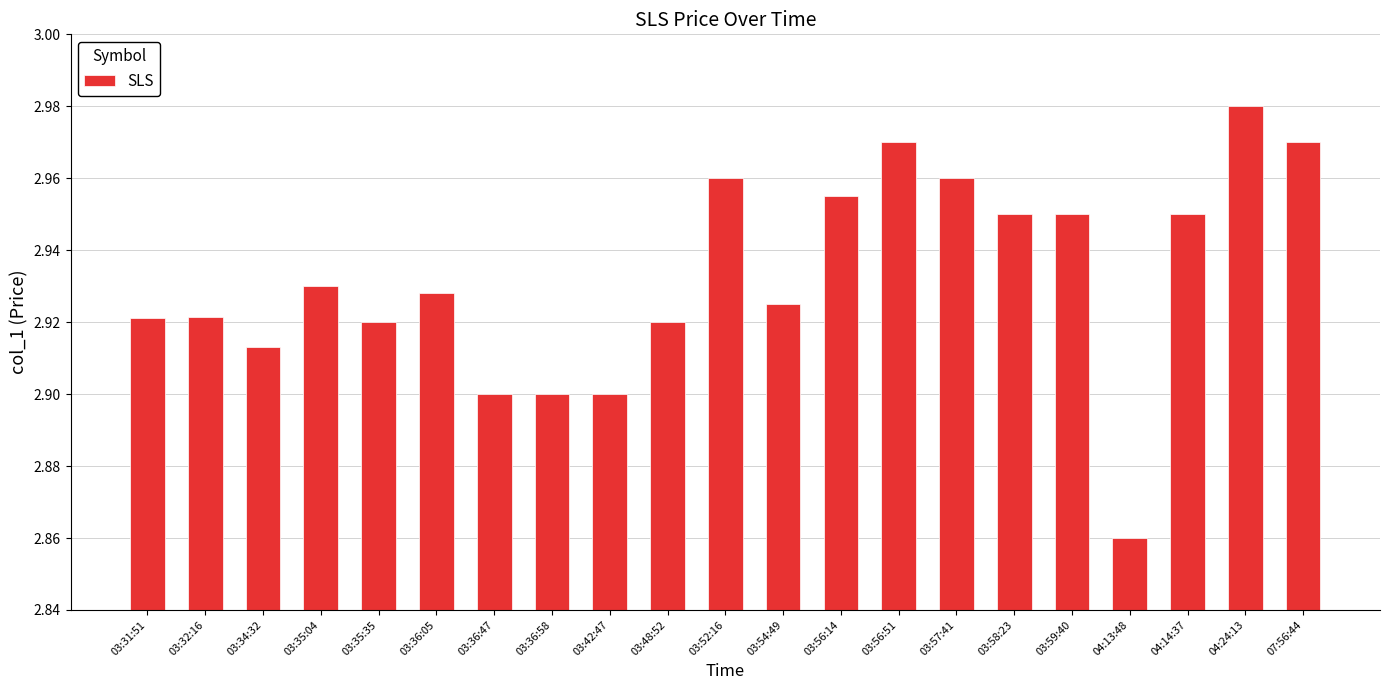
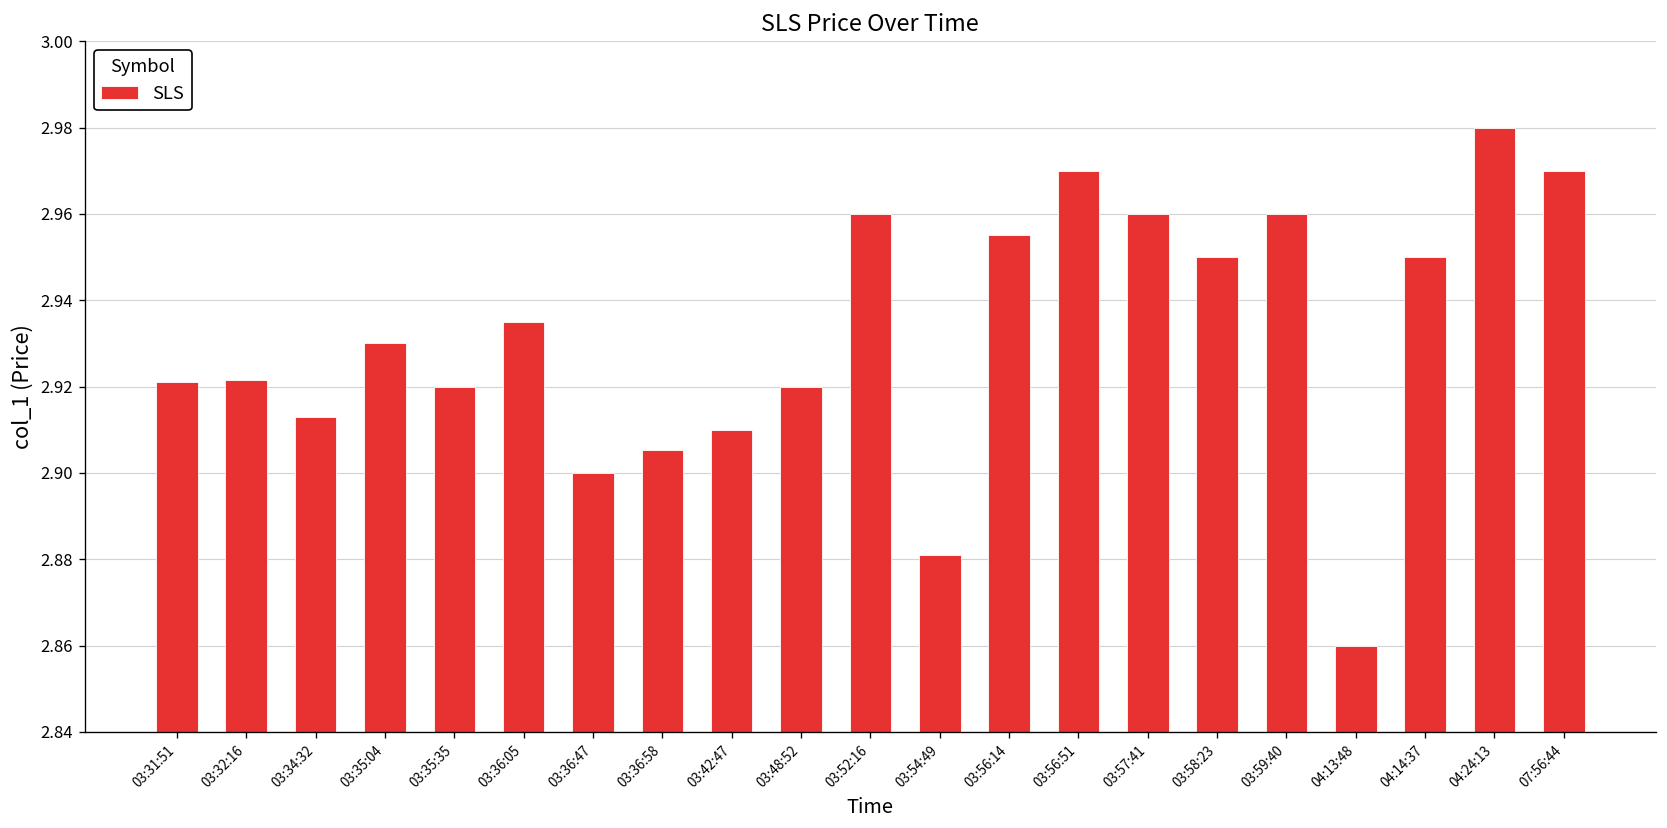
03:36:05: 2.928 -> 2.935
03:36:58: 2.900 -> 2.905
03:42:47: 2.90 -> 2.91
03:54:49: 2.925 -> 2.881
03:59:40: 2.95 -> 2.96
